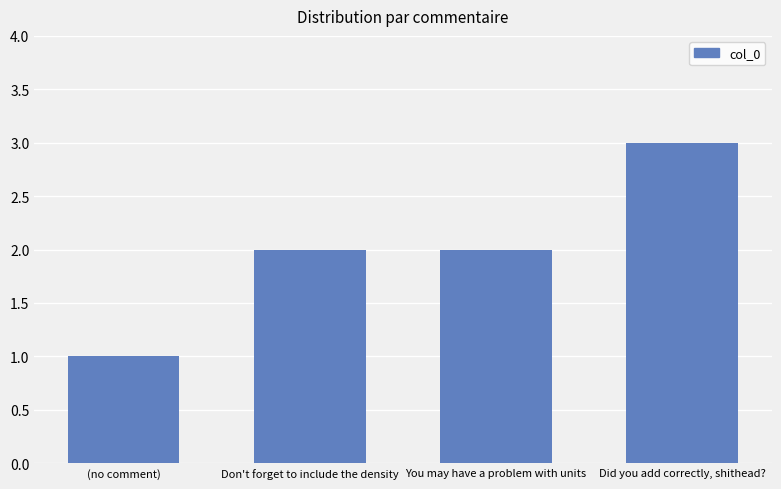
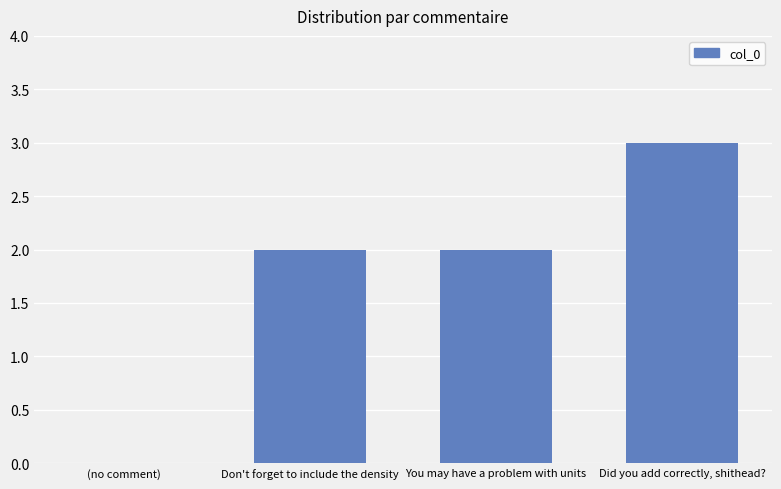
(no comment): 1 -> 0
